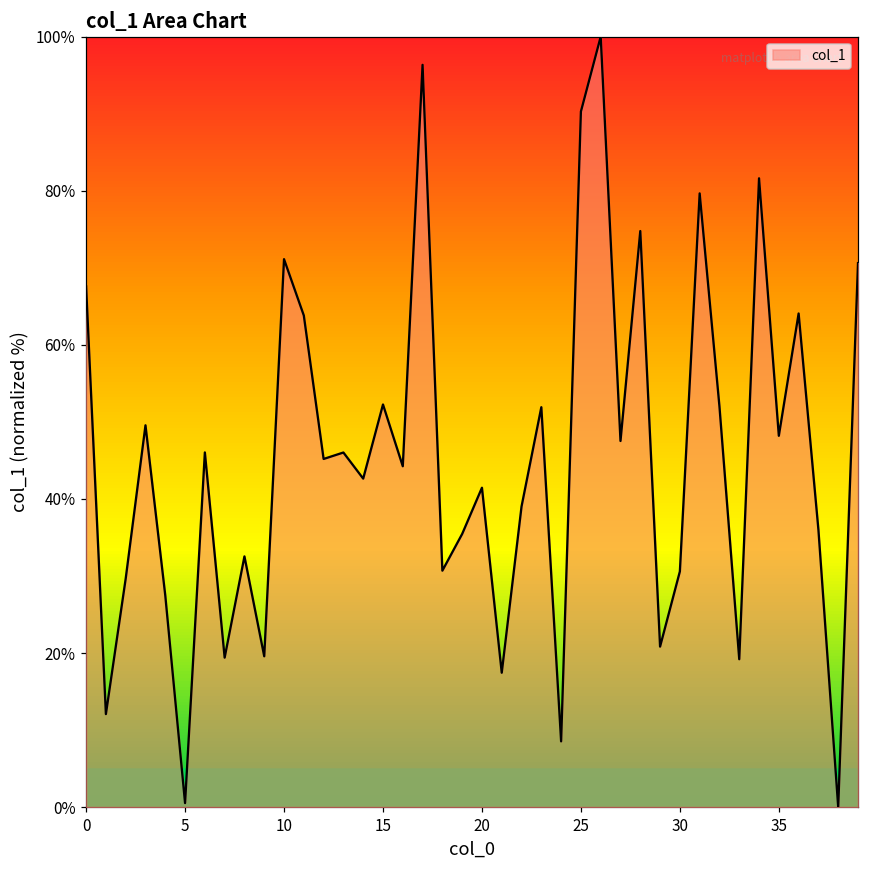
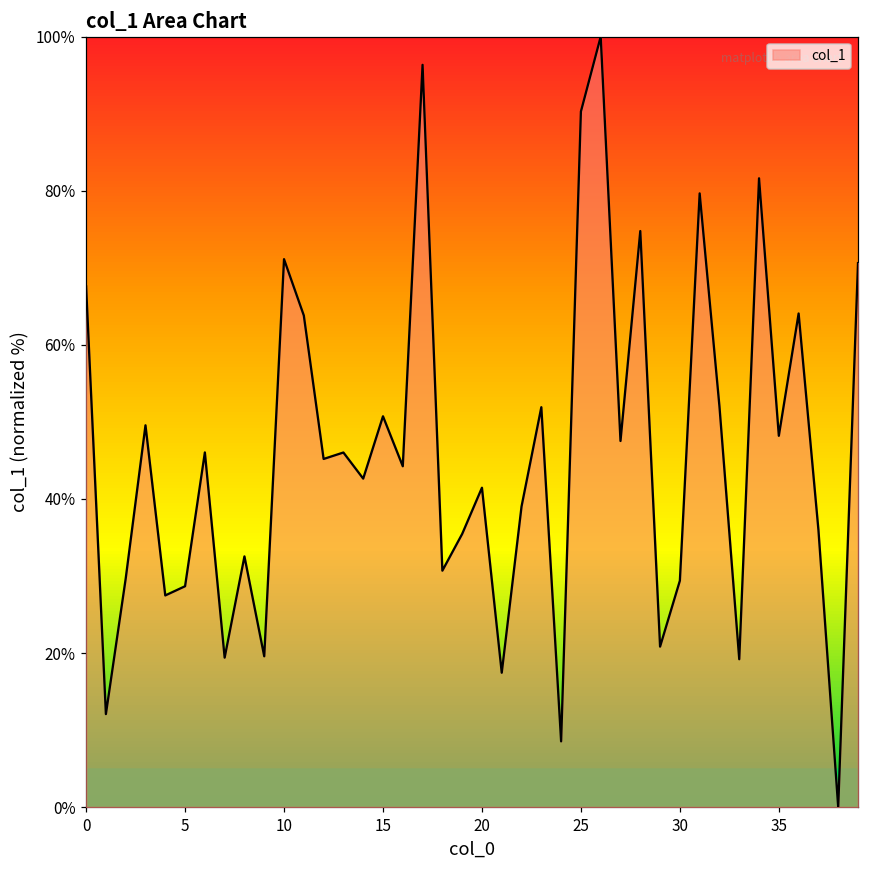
col_1, 5: 1% -> 29%
col_1, 15: 52% -> 51%
col_1, 30: 31% -> 29%
